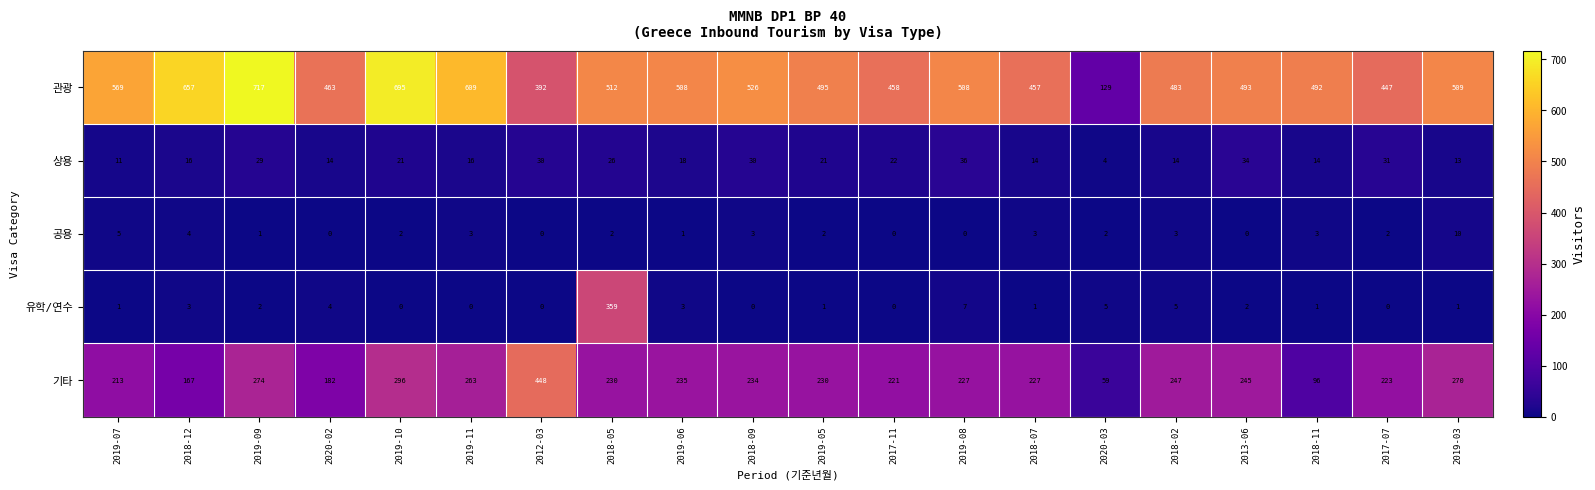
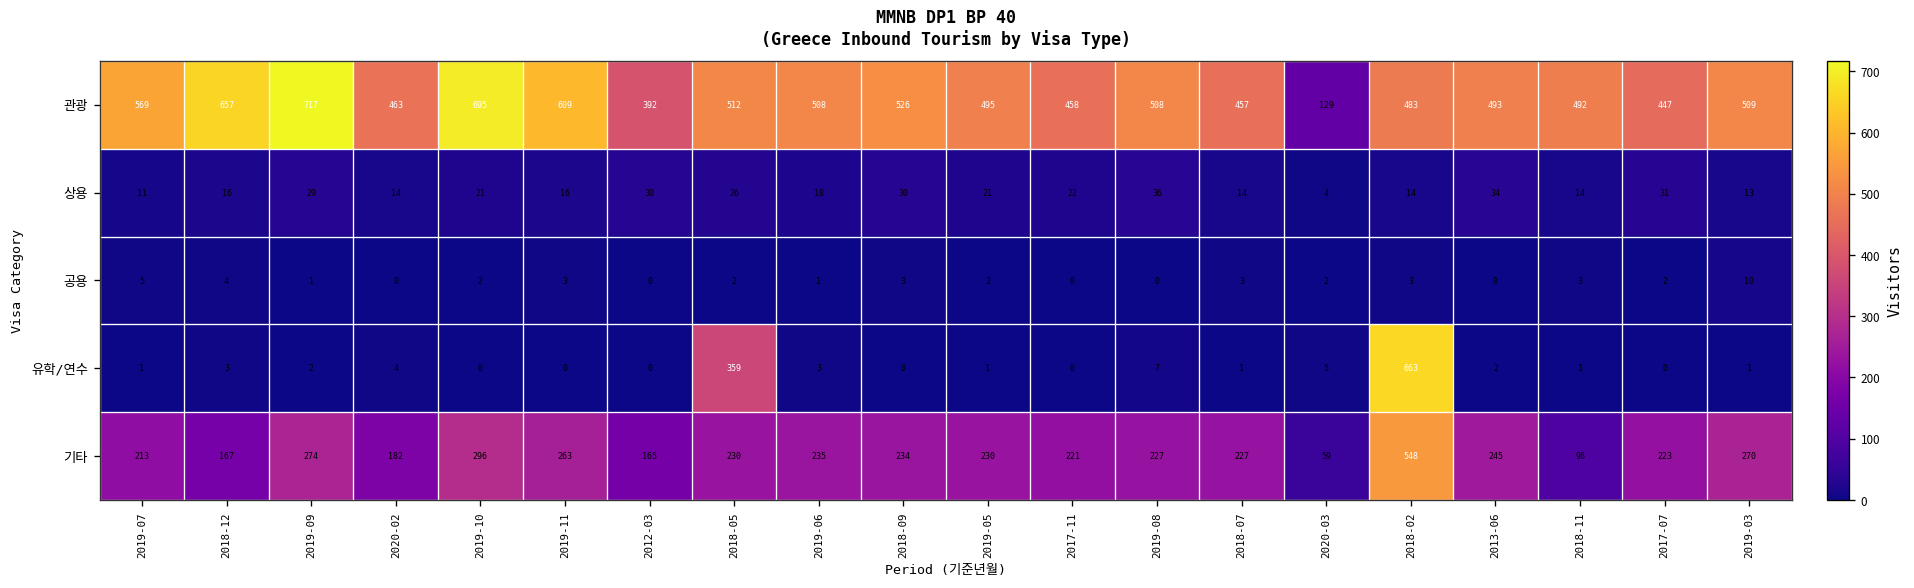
유학/연수, 2018-02: 5 -> 663
기타, 2012-03: 448 -> 165
기타, 2018-02: 247 -> 548
